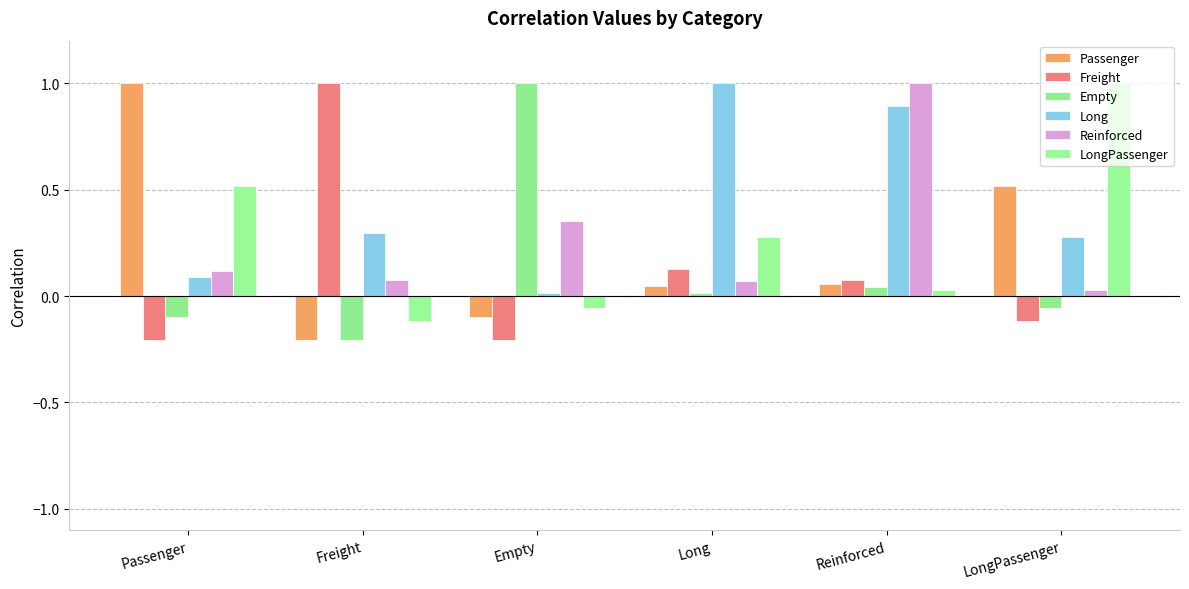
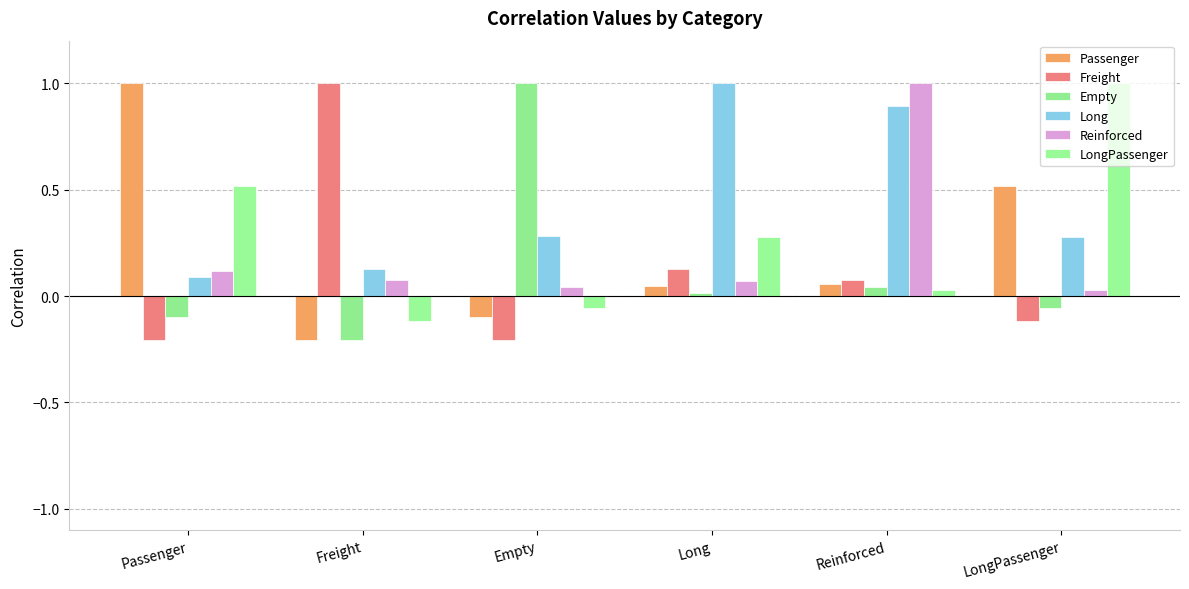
Long, Freight: 0.30 -> 0.13
Long, Empty: 0.01 -> 0.28
Reinforced, Empty: 0.35 -> 0.04
